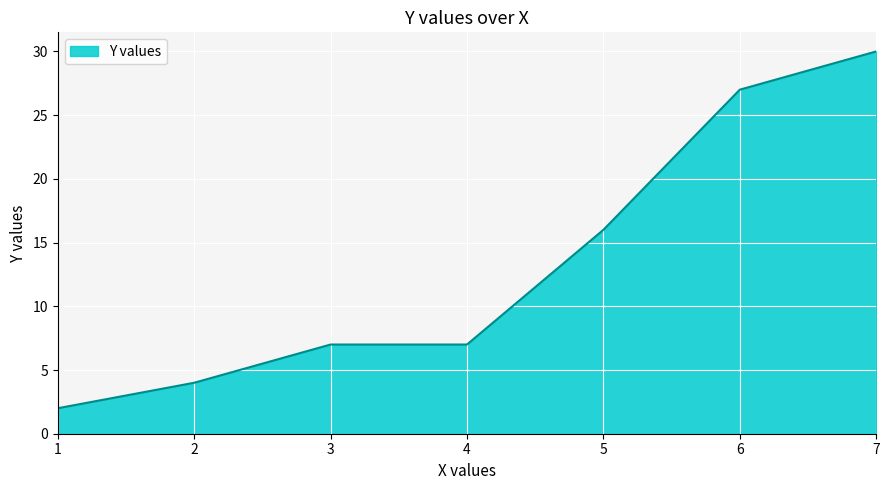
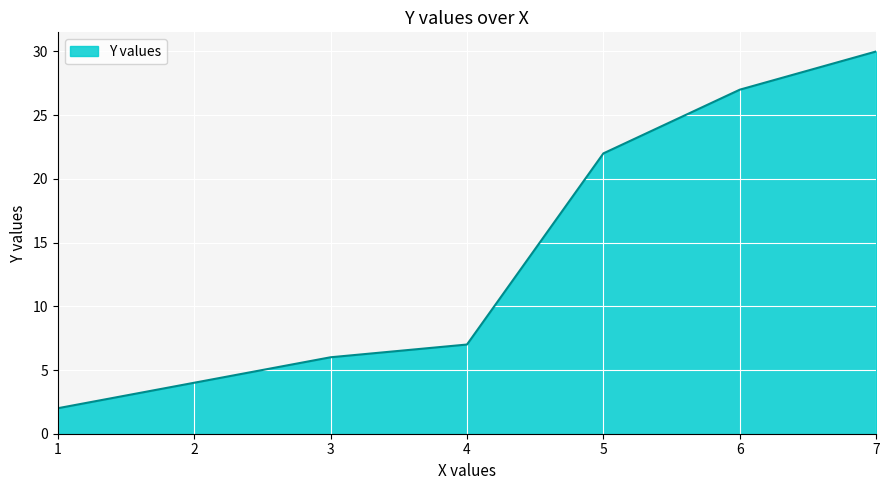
3: 7 -> 6
5: 16 -> 22
